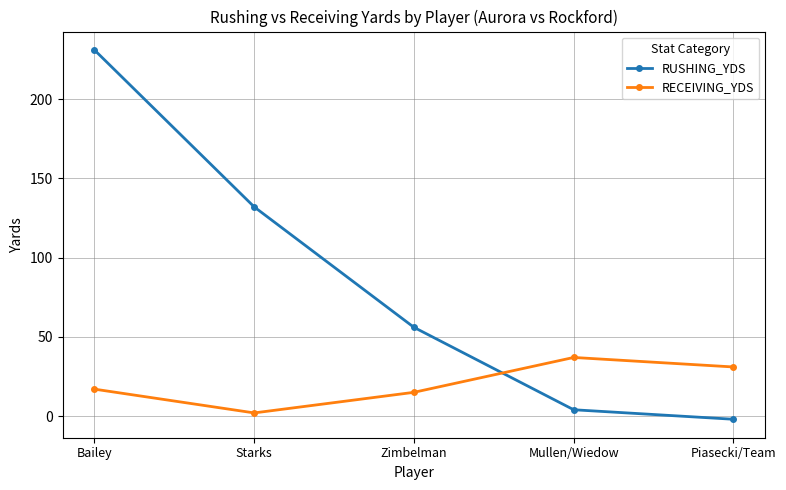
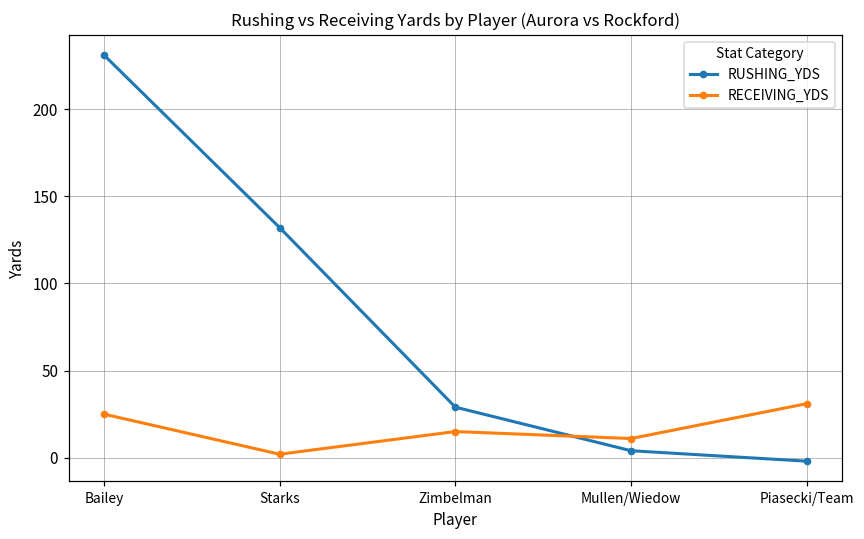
RECEIVING_YDS, Bailey: 17 -> 25
RUSHING_YDS, Zimbelman: 56 -> 29
RECEIVING_YDS, Mullen/Wiedow: 37 -> 11
